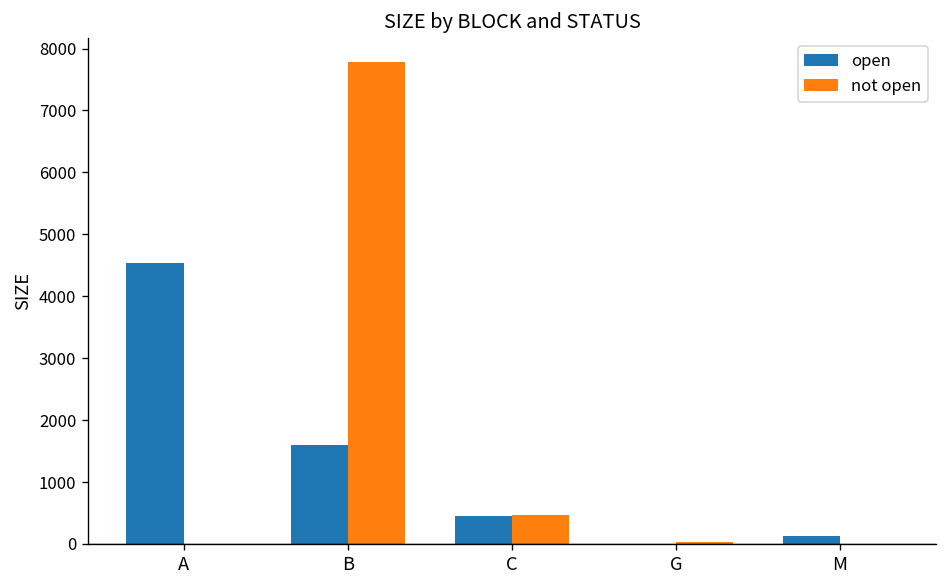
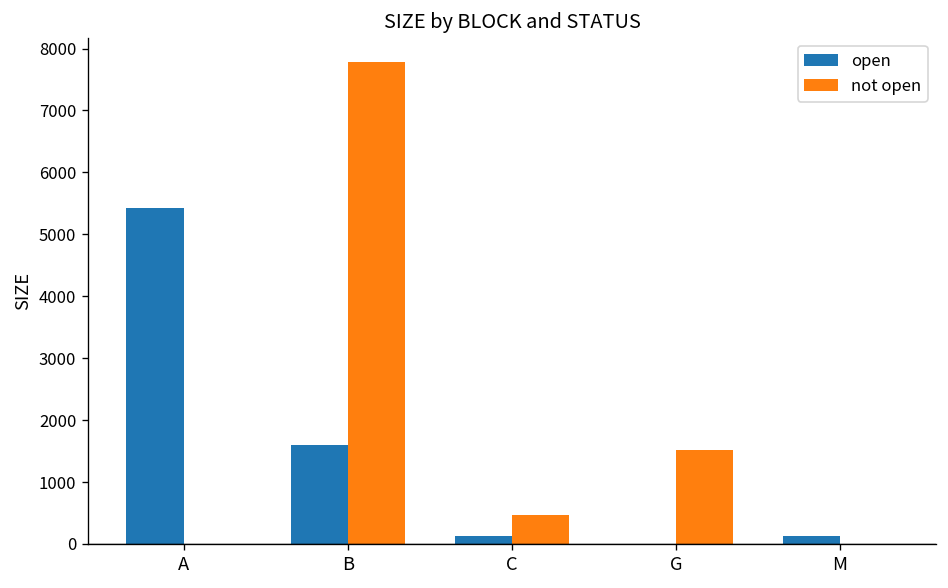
open, A: 4500 -> 5400
open, C: 400 -> 100
not open, G: 0 -> 1500
